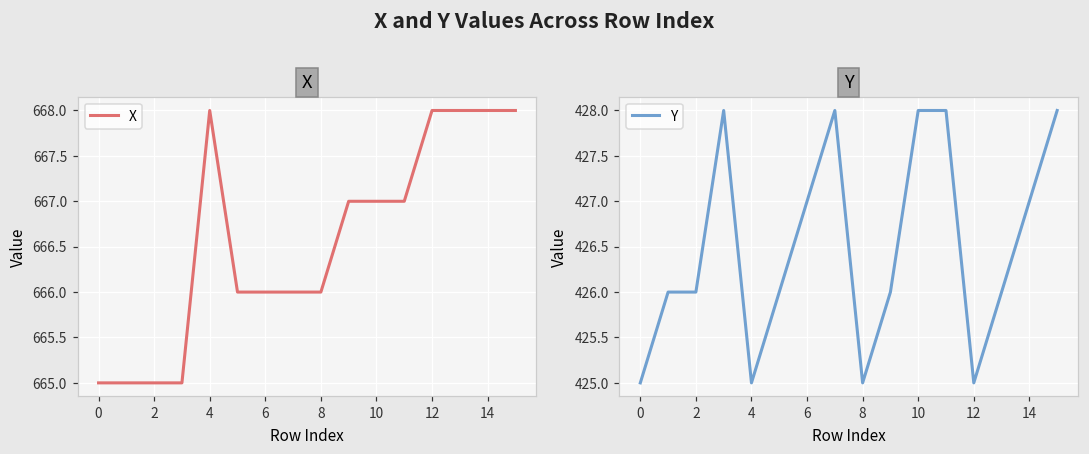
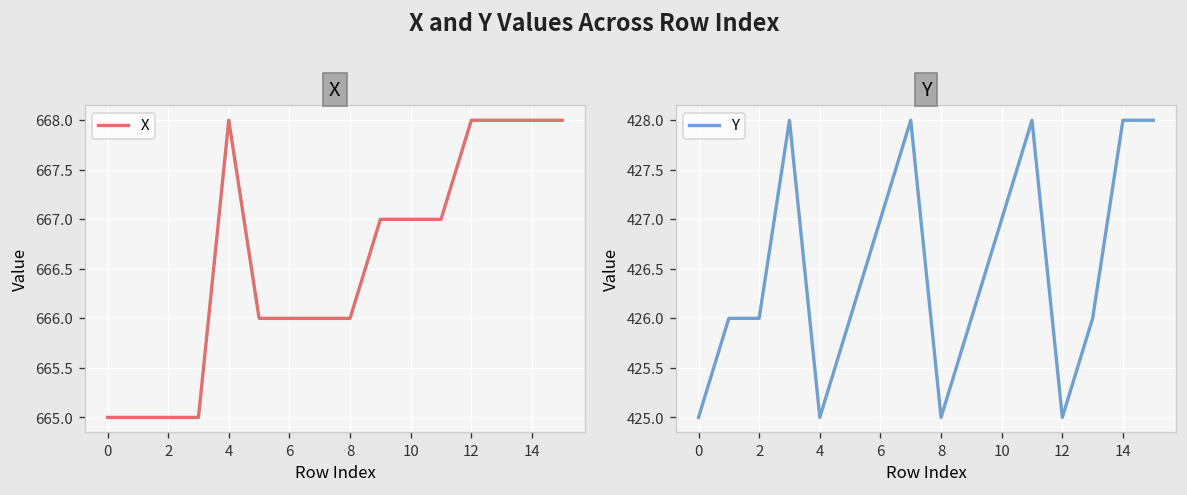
Y, 10: 428 -> 427
Y, 14: 427 -> 428
